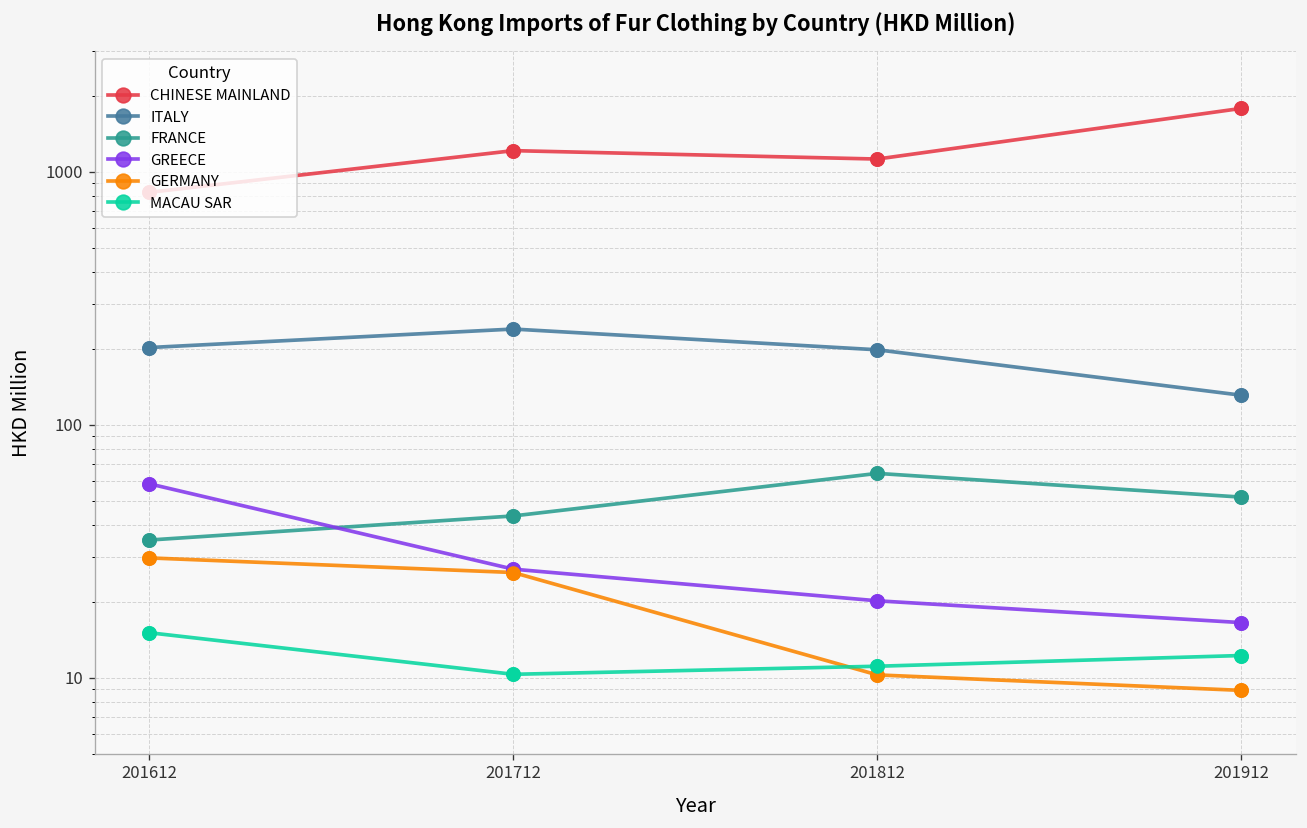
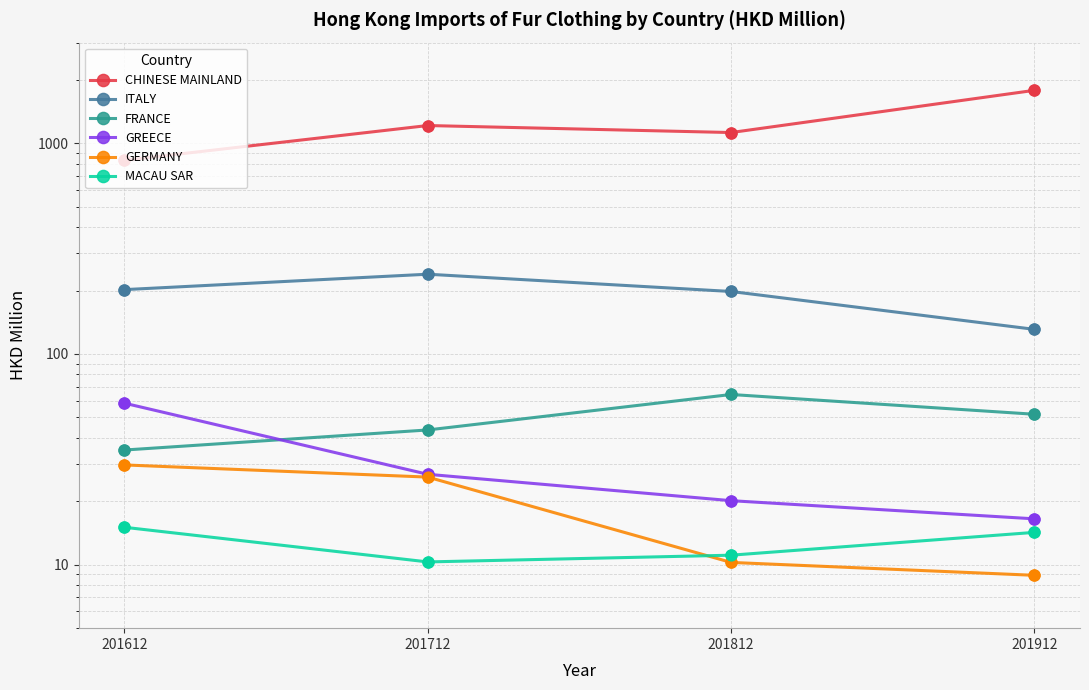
MACAU SAR, 201912: 12 -> 14
